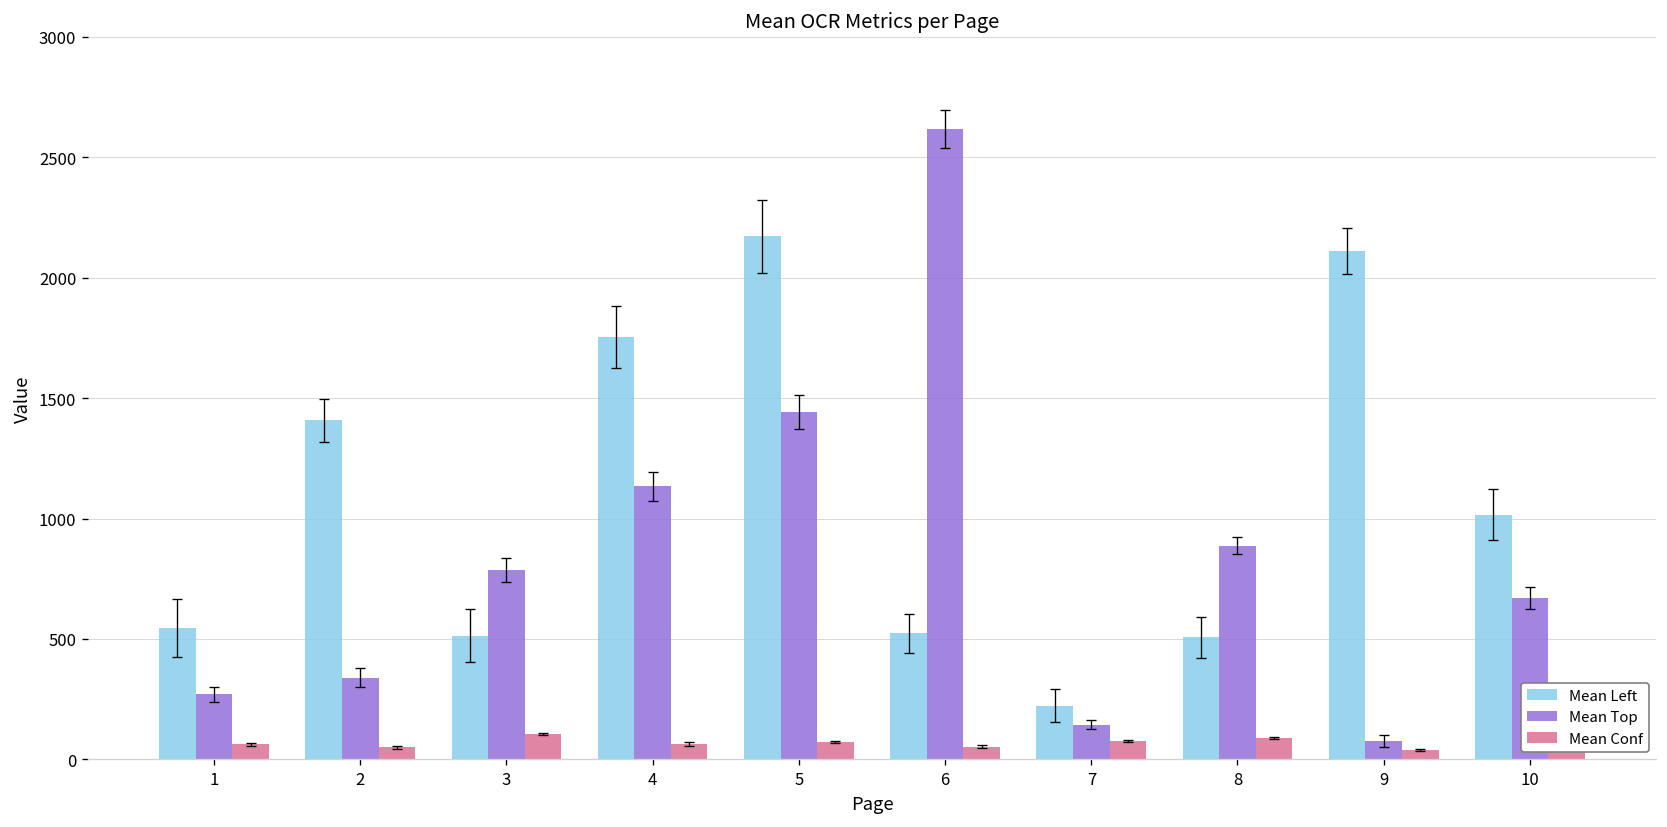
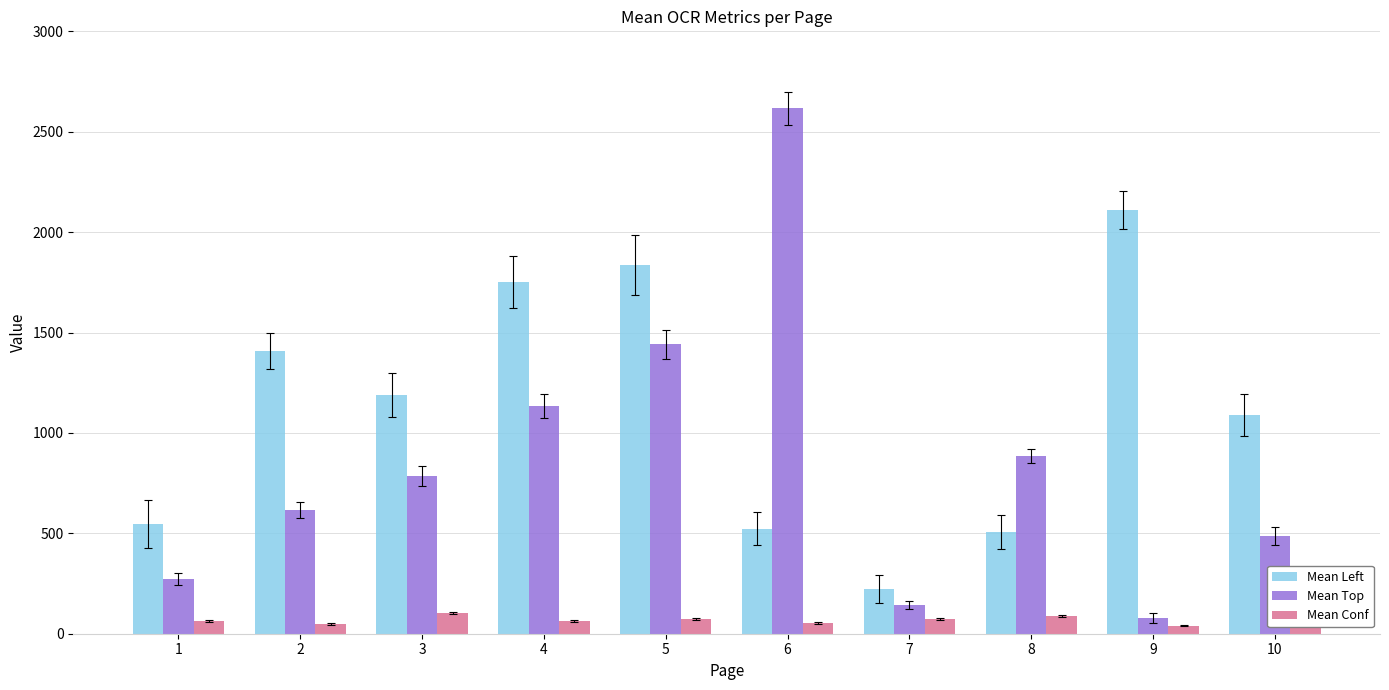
Mean Top, 2: 340 -> 610
Mean Left, 3: 510 -> 1190
Mean Left, 5: 2170 -> 1840
Mean Left, 10: 1020 -> 1090
Mean Top, 10: 670 -> 490
